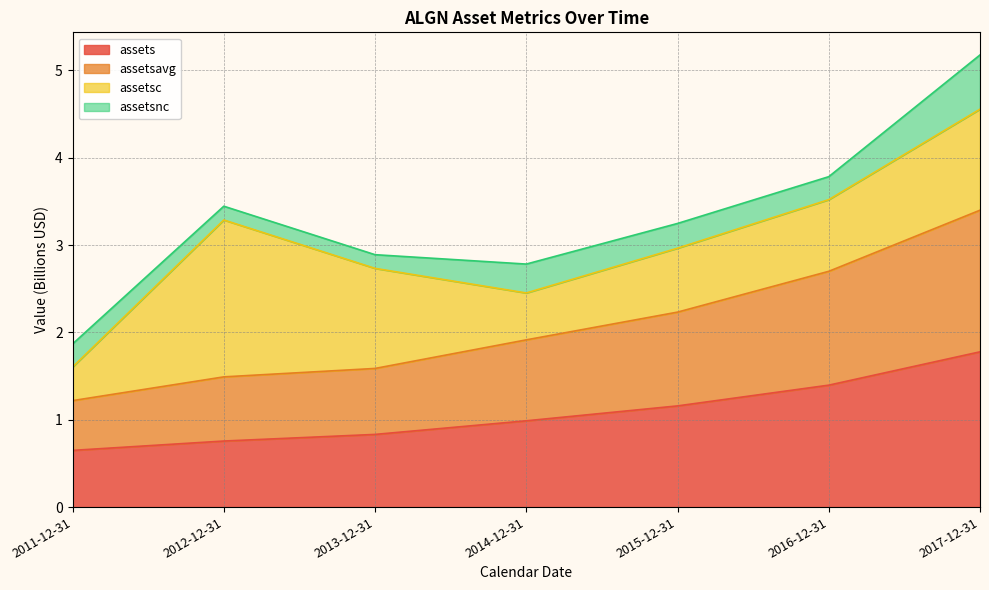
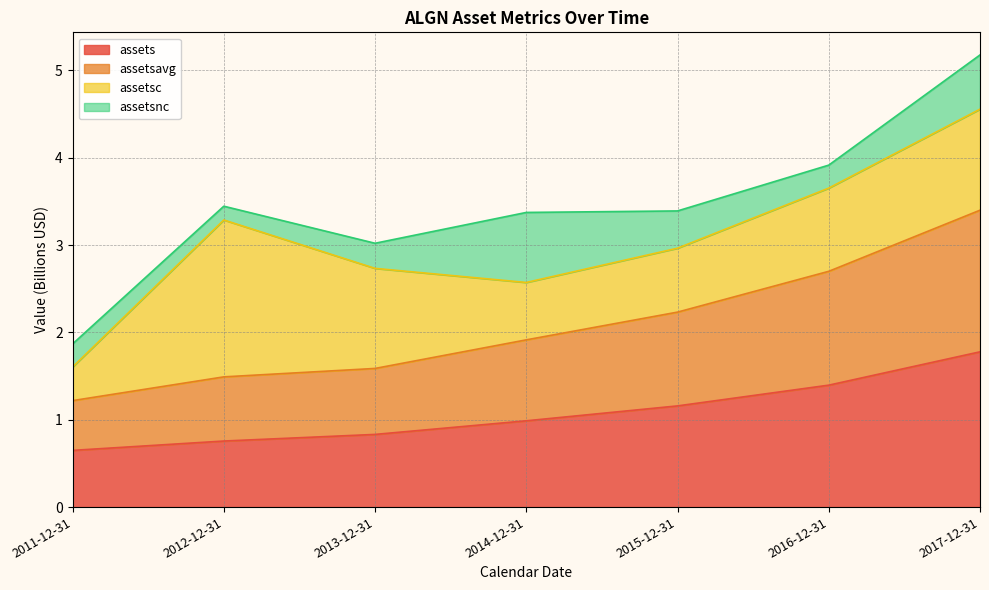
assetsnc, 2013-12-31: 0.2 -> 0.3
assetsc, 2014-12-31: 0.5 -> 0.7
assetsnc, 2014-12-31: 0.3 -> 0.8
assetsnc, 2015-12-31: 0.3 -> 0.4
assetsc, 2016-12-31: 0.8 -> 1.0
